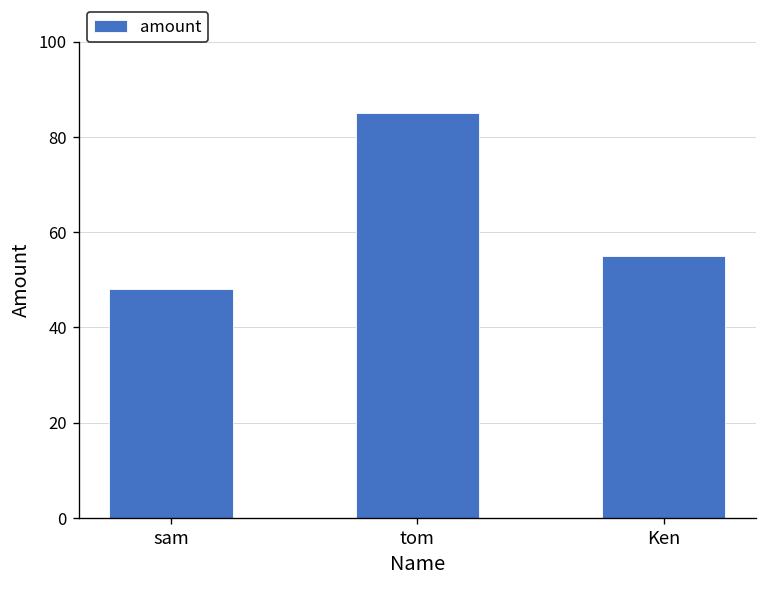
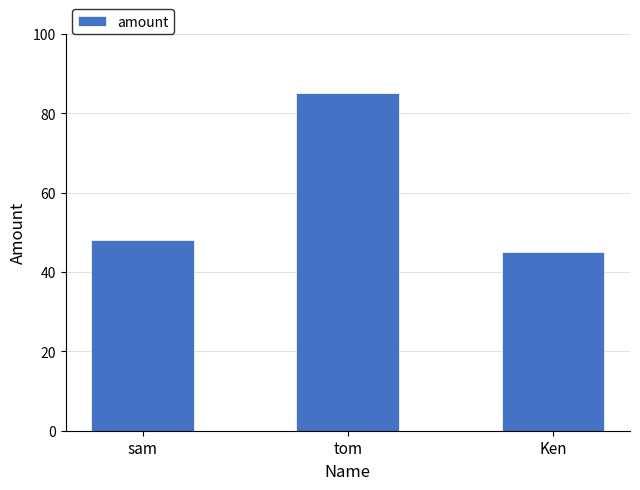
Ken: 55 -> 45
